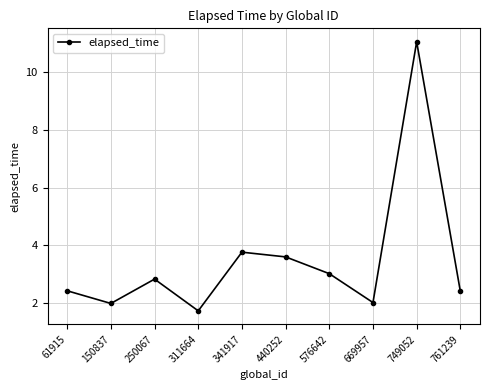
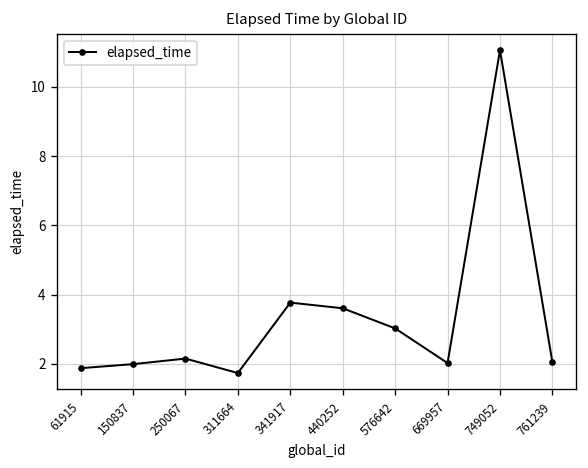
61915: 2.4 -> 1.9
250067: 2.8 -> 2.1
761239: 2.4 -> 2.0
